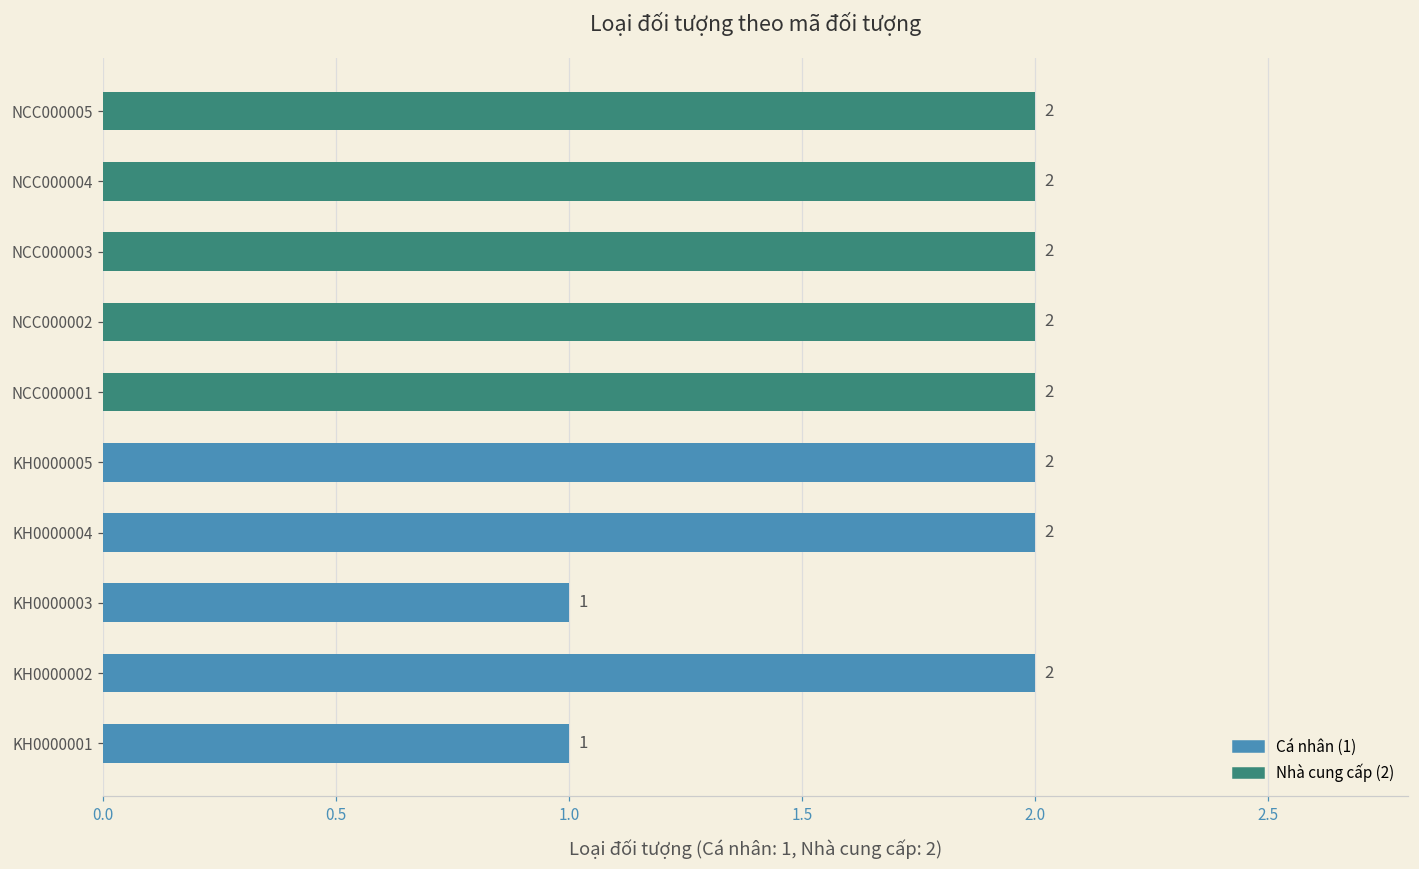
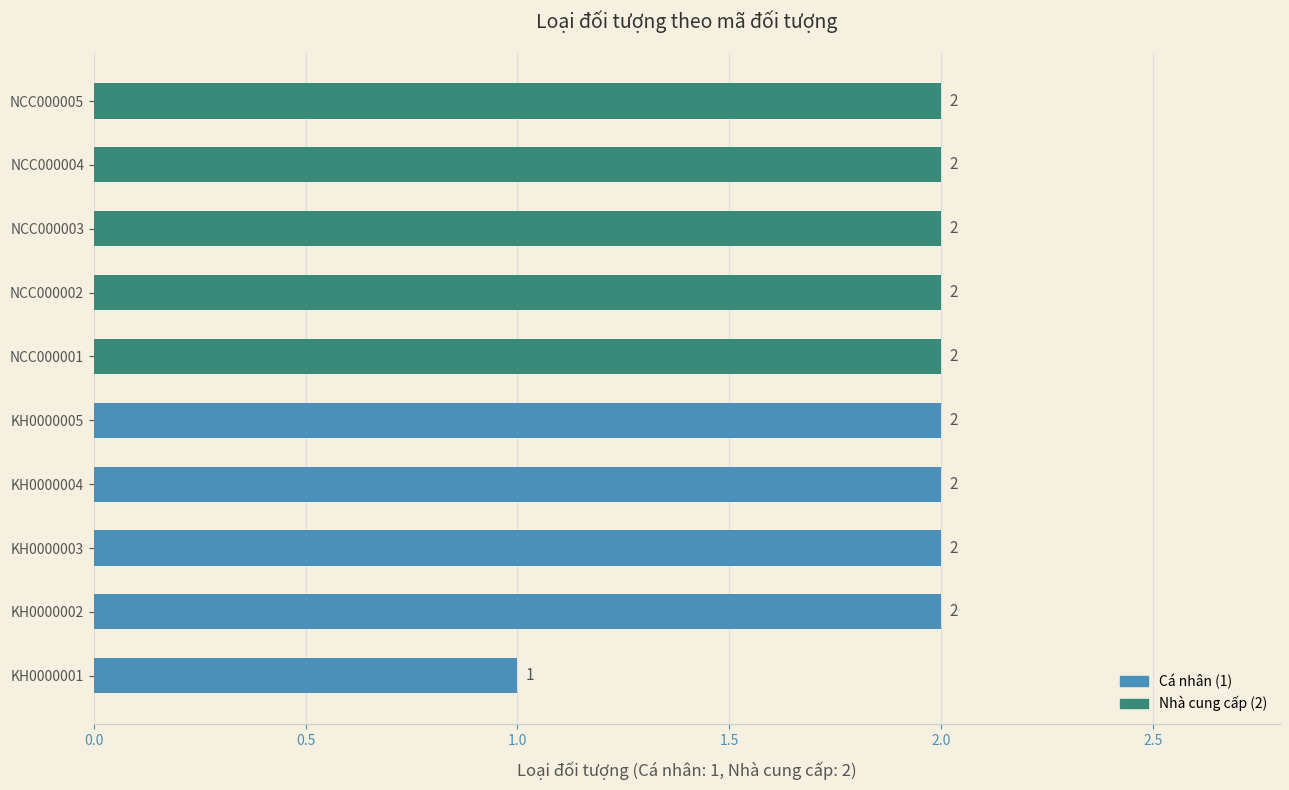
KH0000003: 1 -> 2
